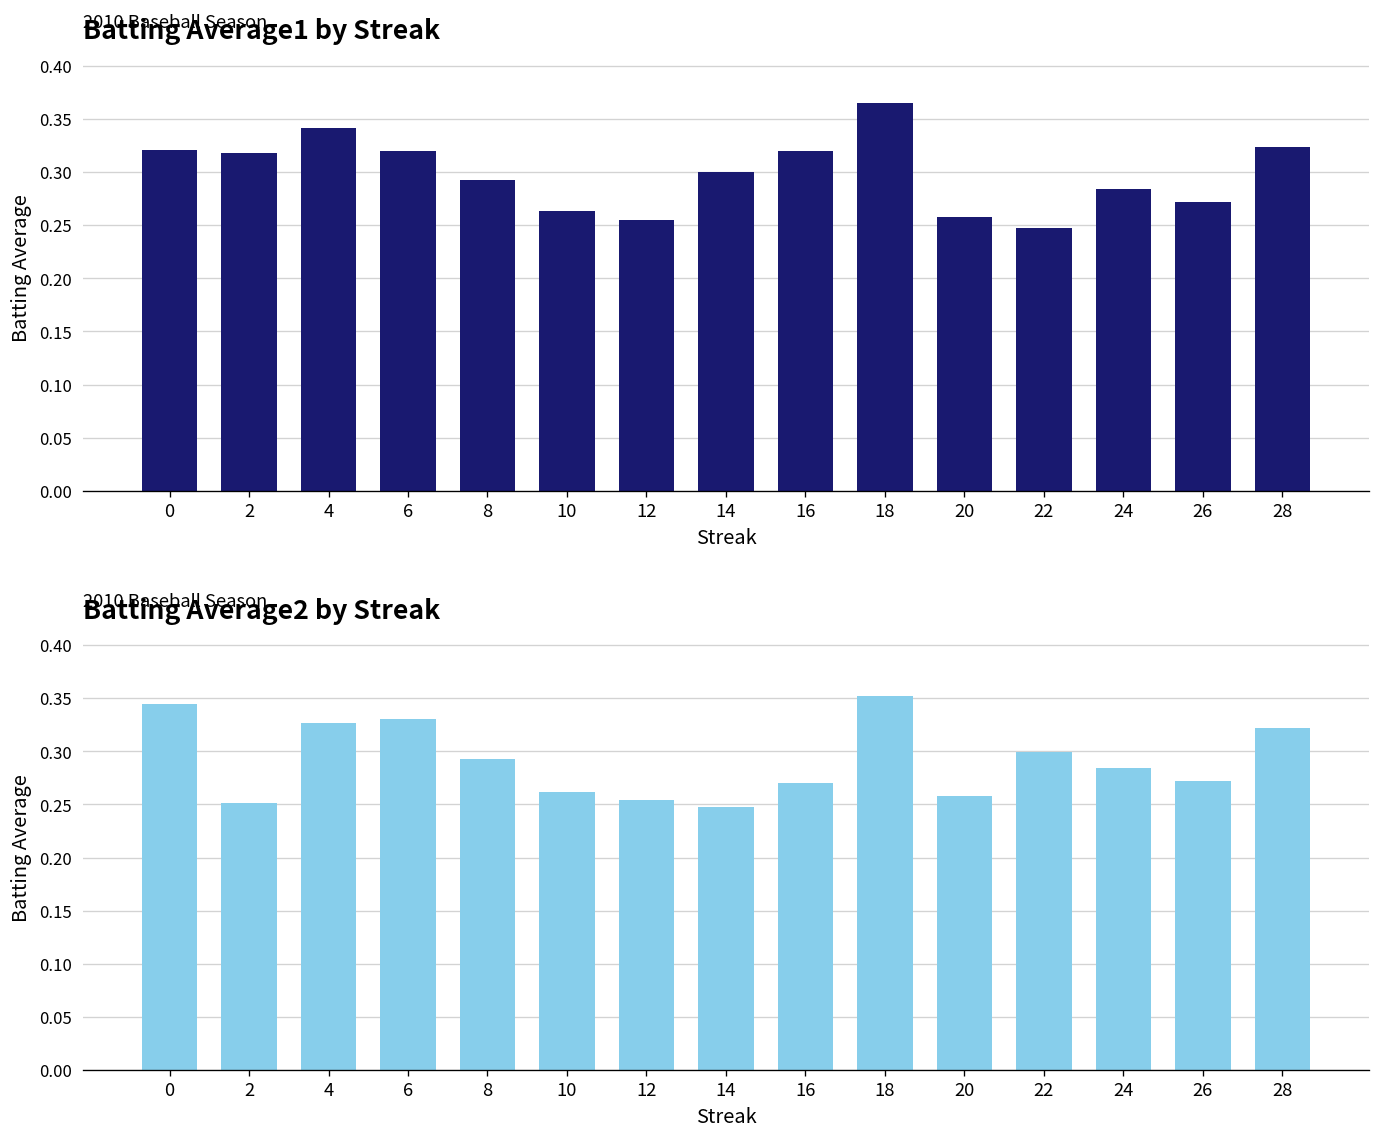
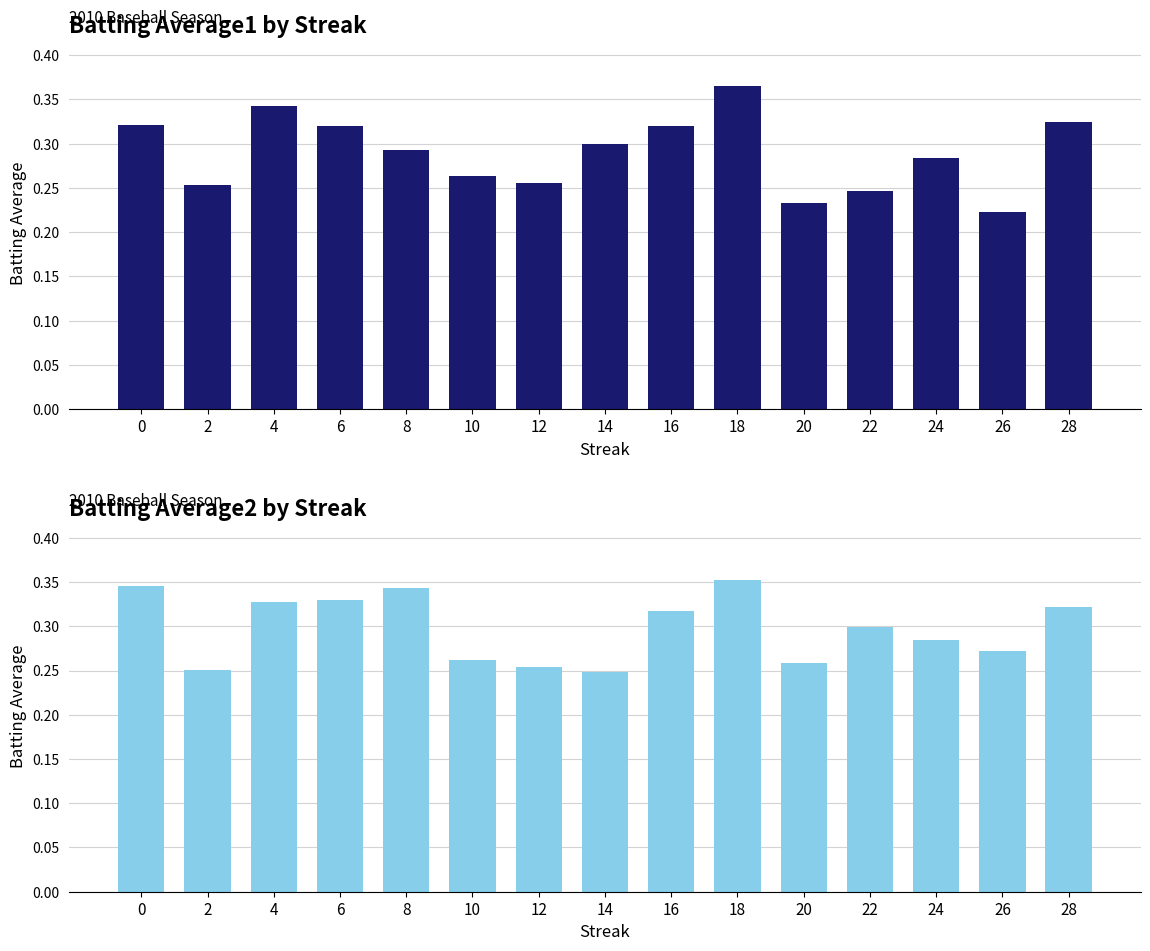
Batting Average1 by Streak, 2: 0.32 -> 0.25
Batting Average1 by Streak, 20: 0.26 -> 0.23
Batting Average1 by Streak, 26: 0.27 -> 0.22
Batting Average2 by Streak, 8: 0.29 -> 0.34
Batting Average2 by Streak, 16: 0.27 -> 0.32
